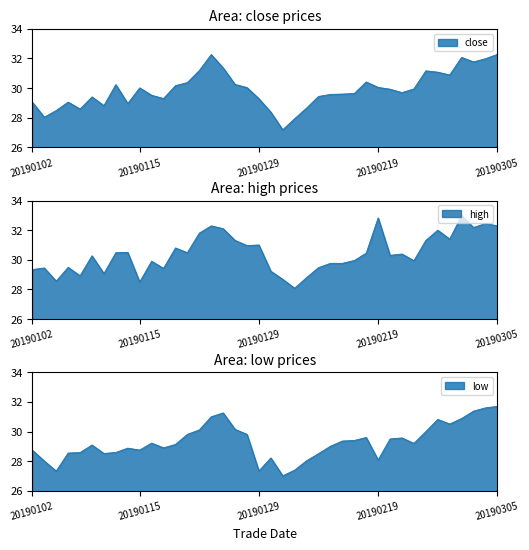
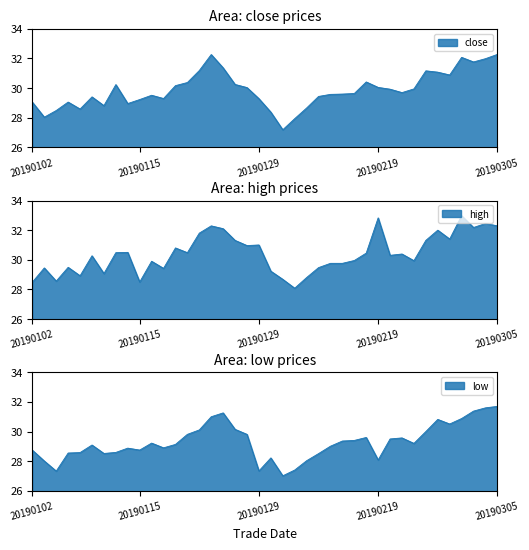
Area: close prices, 20190115: 30.0 -> 29.2
Area: high prices, 20190102: 29.3 -> 28.5
